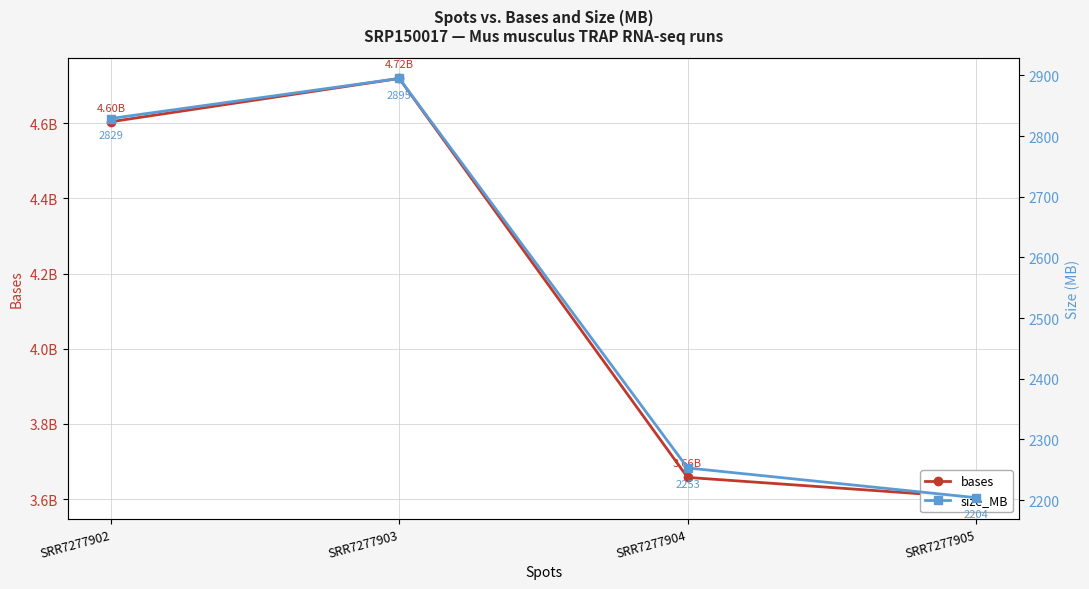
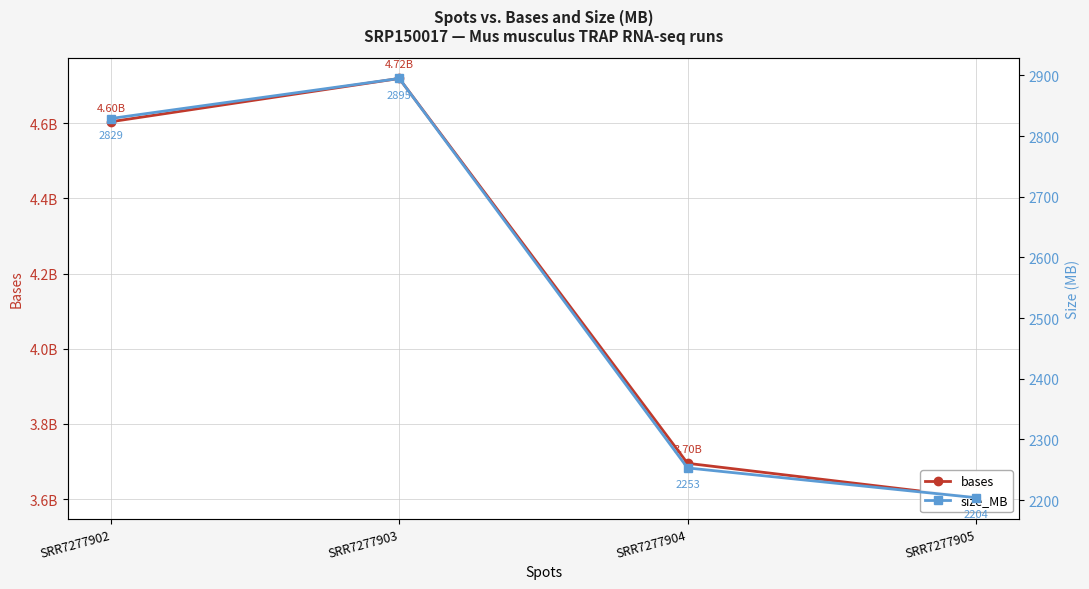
bases, SRR7277904: 3.66B -> 3.70B
